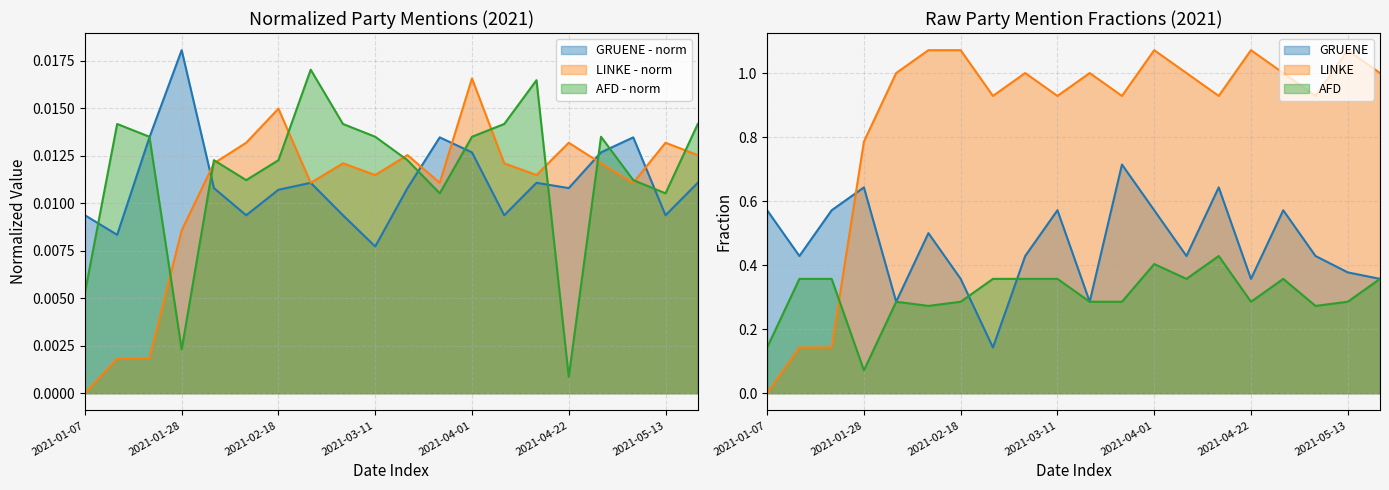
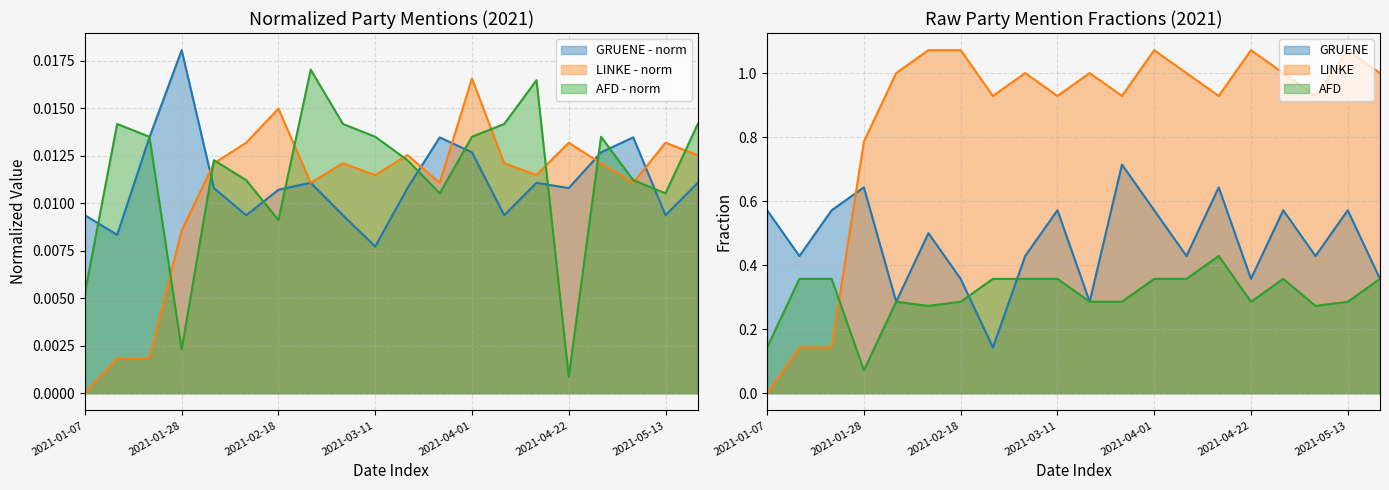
Normalized Party Mentions (2021), AFD - norm, 2021-02-18: 0.0123 -> 0.0091
Raw Party Mention Fractions (2021), AFD, 2021-04-01: 0.40 -> 0.36
Raw Party Mention Fractions (2021), GRUENE, 2021-05-13: 0.38 -> 0.57
